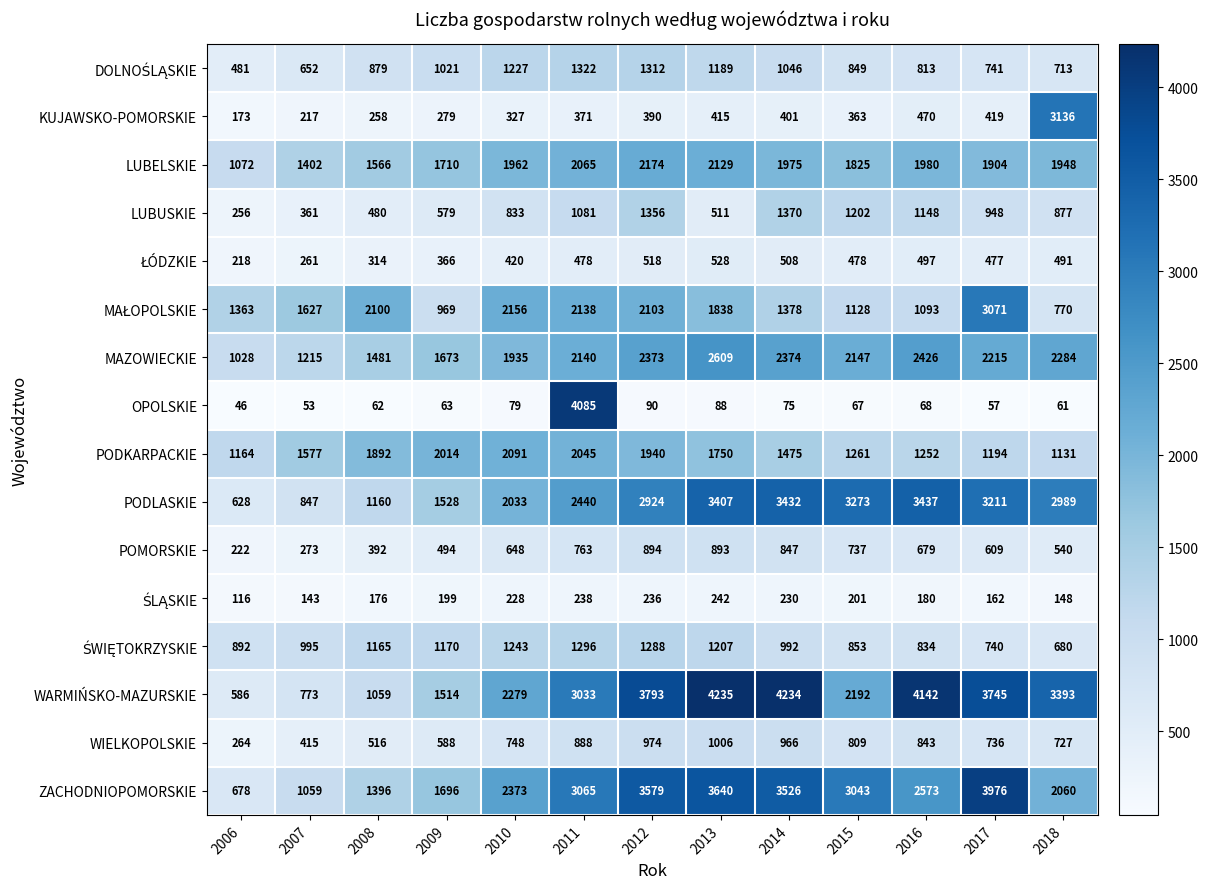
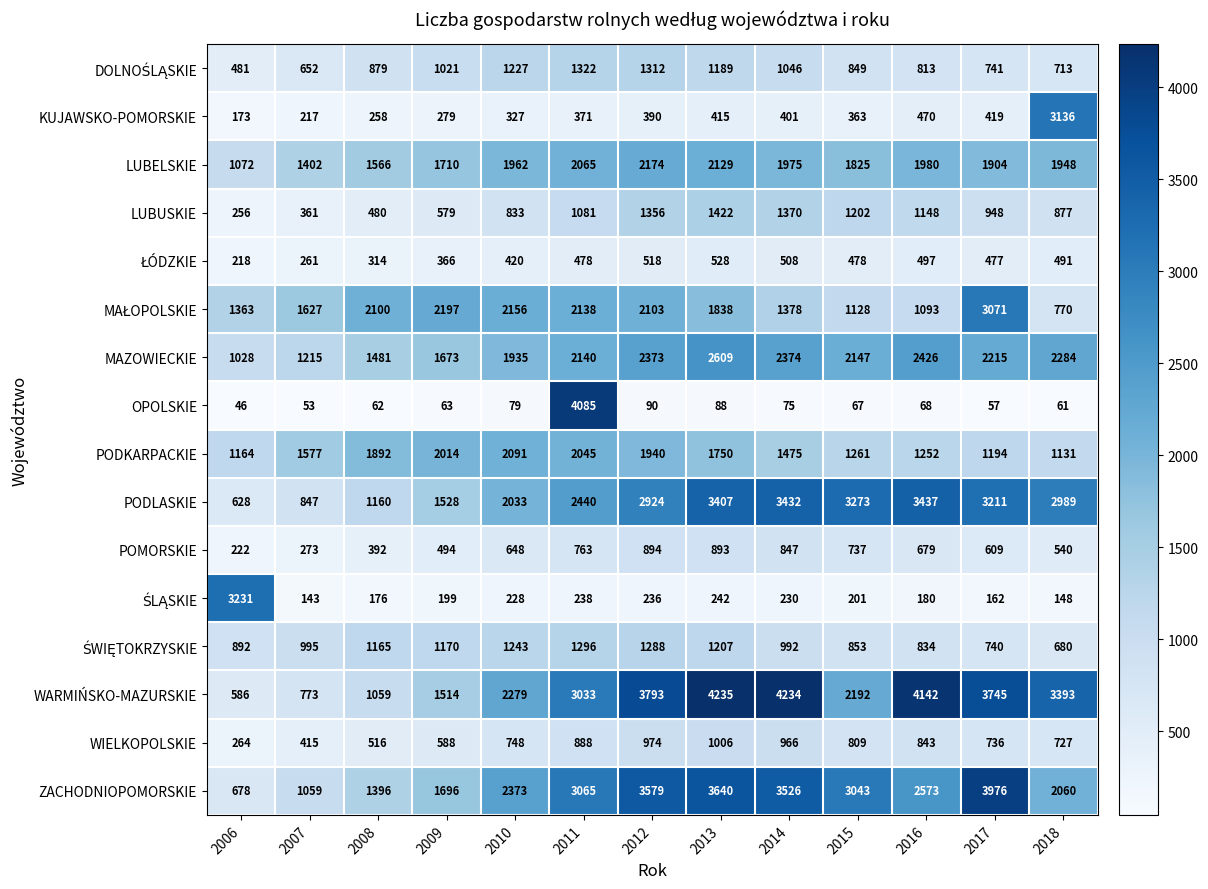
LUBUSKIE, 2013: 511 -> 1422
MAŁOPOLSKIE, 2009: 969 -> 2197
ŚLĄSKIE, 2006: 116 -> 3231
